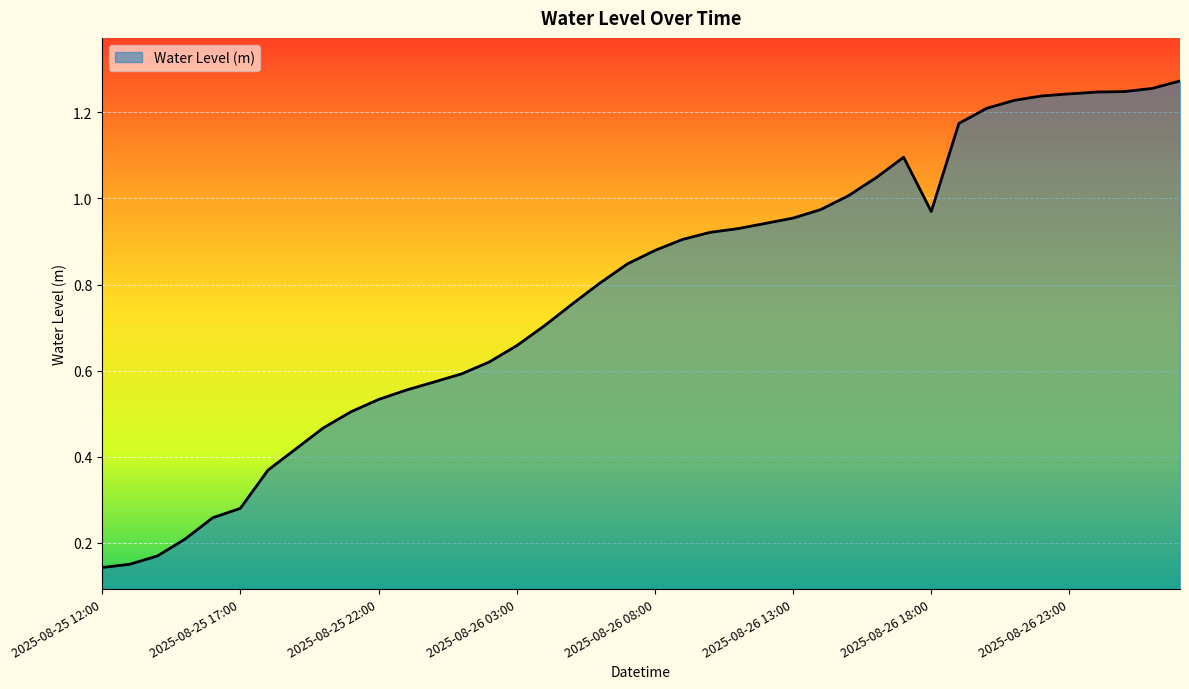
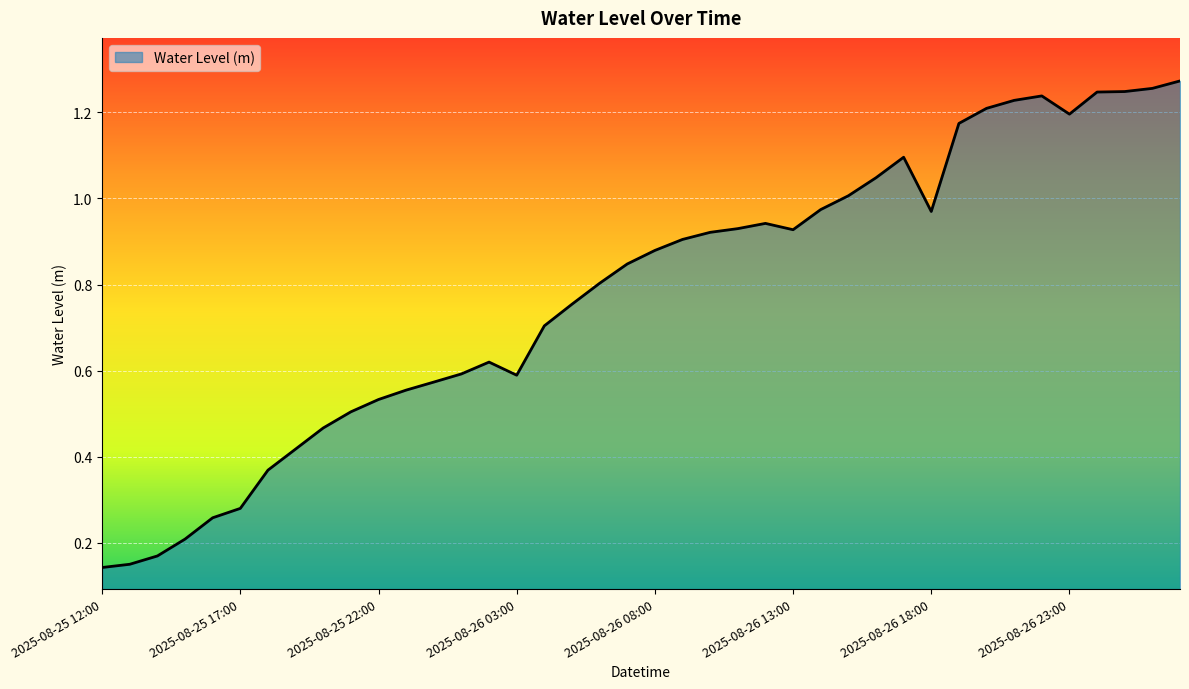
2025-08-26 03:00: 0.66 -> 0.59
2025-08-26 13:00: 0.95 -> 0.93
2025-08-26 23:00: 1.24 -> 1.20
